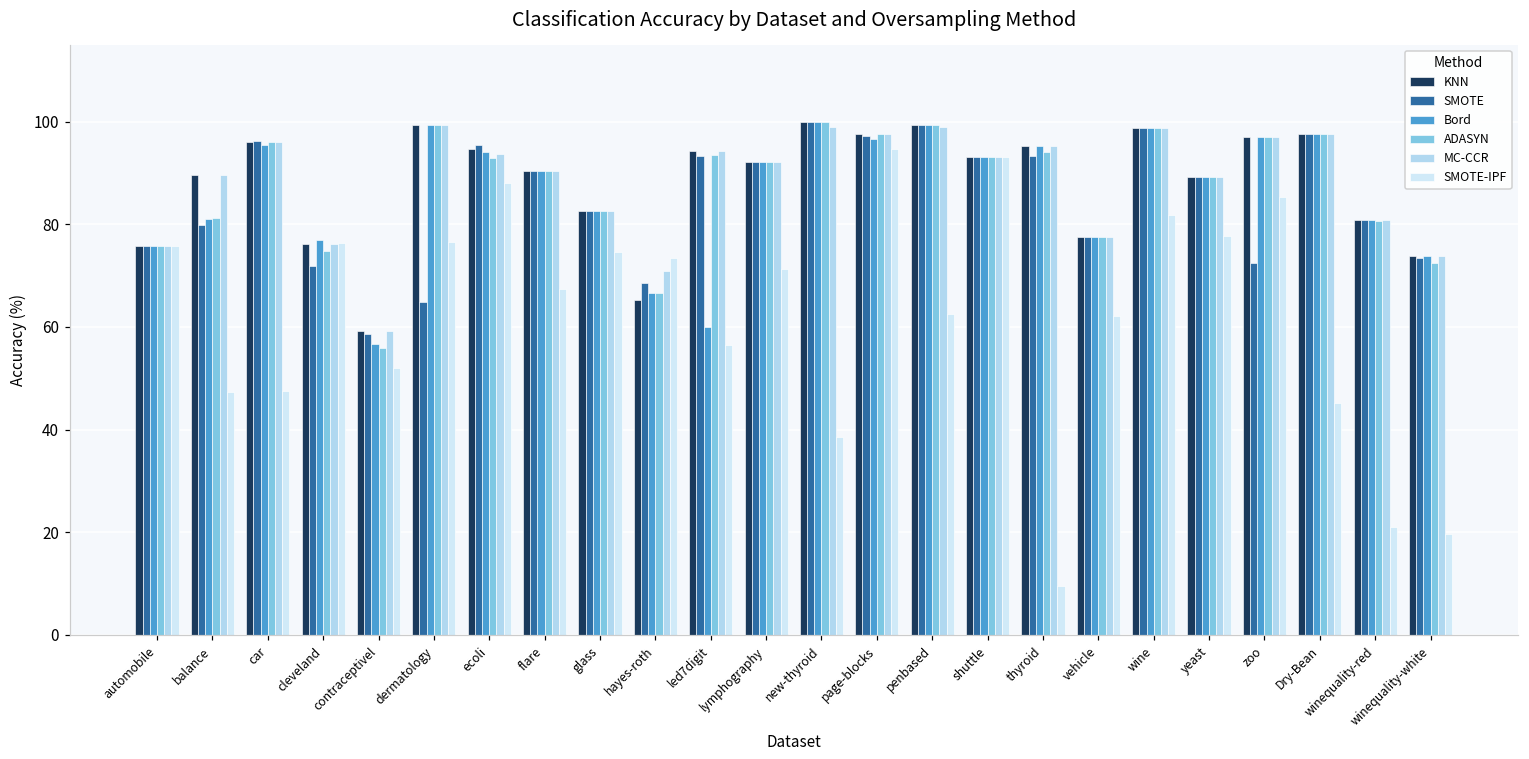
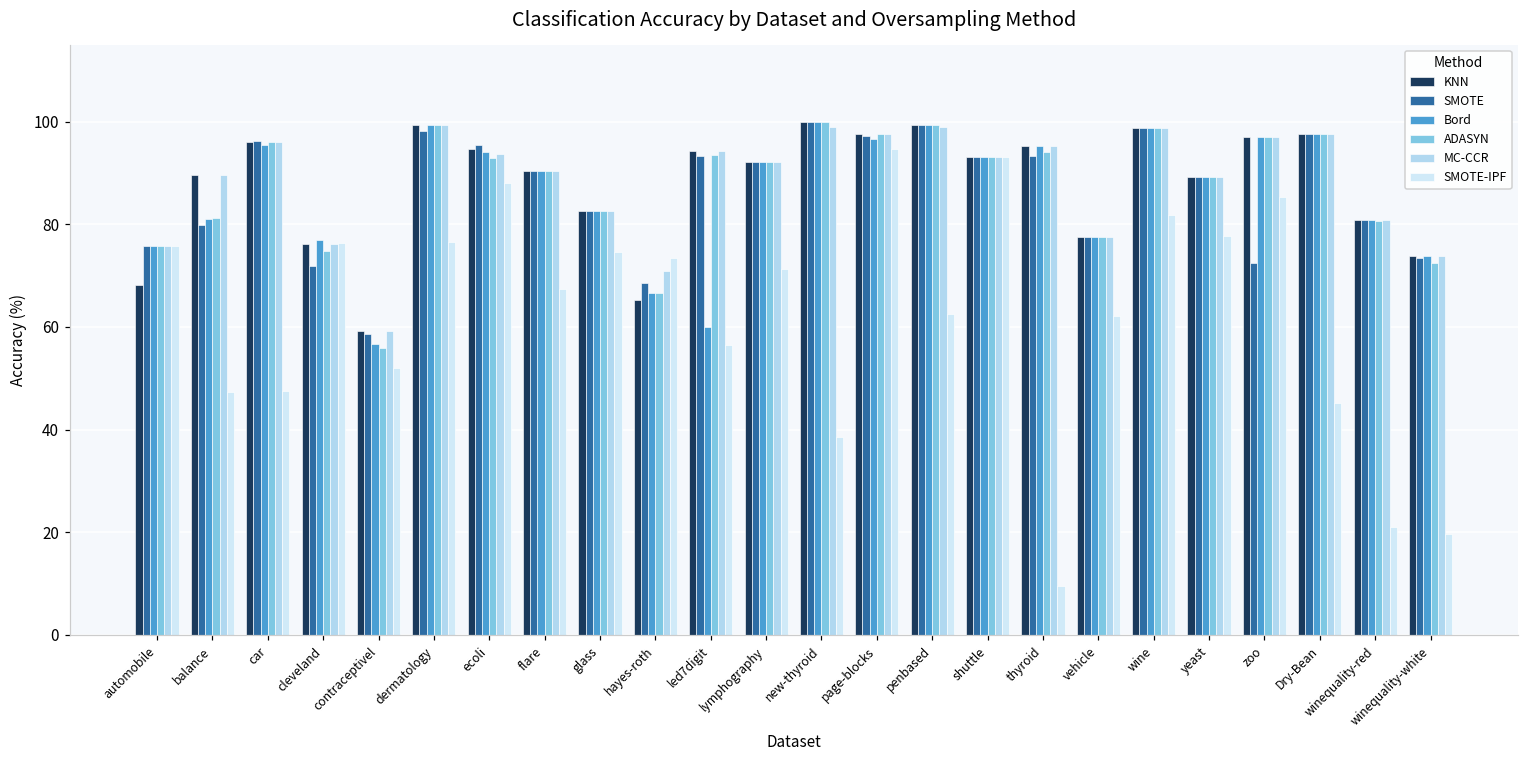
KNN, automobile: 76 -> 68
SMOTE, dermatology: 65 -> 98
